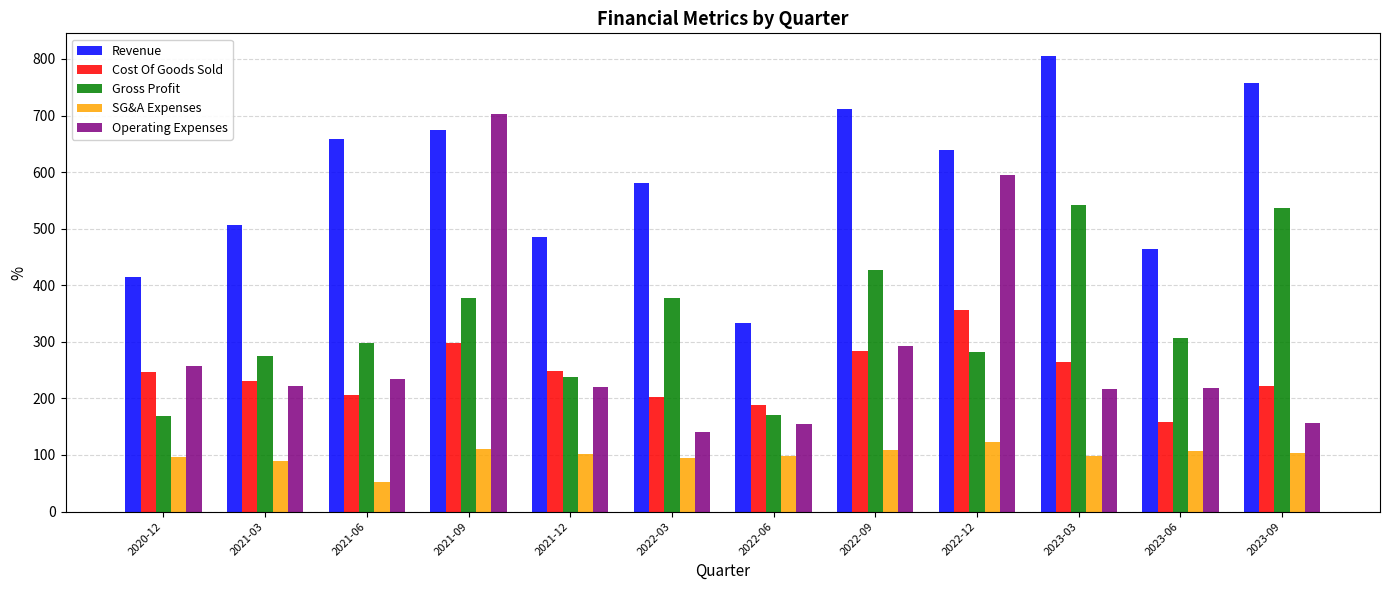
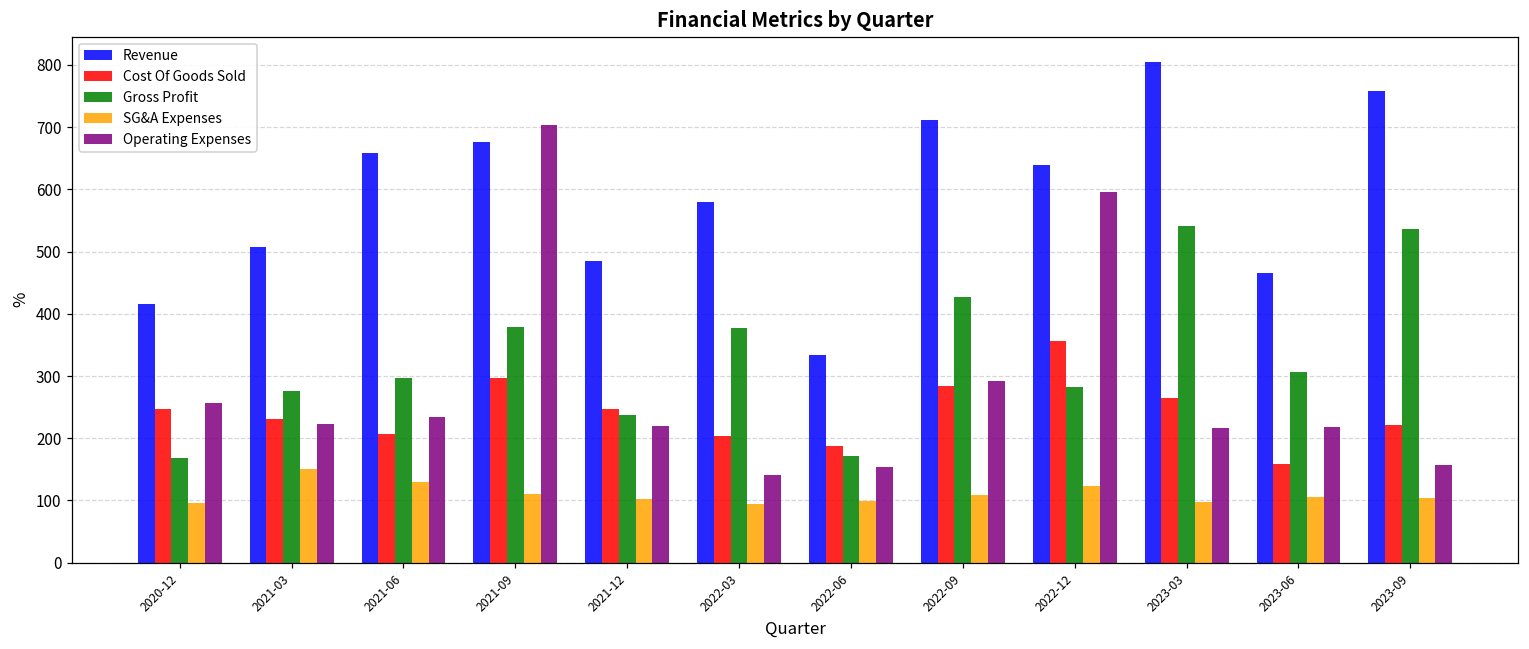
SG&A Expenses, 2021-03: 90 -> 150
SG&A Expenses, 2021-06: 50 -> 130
